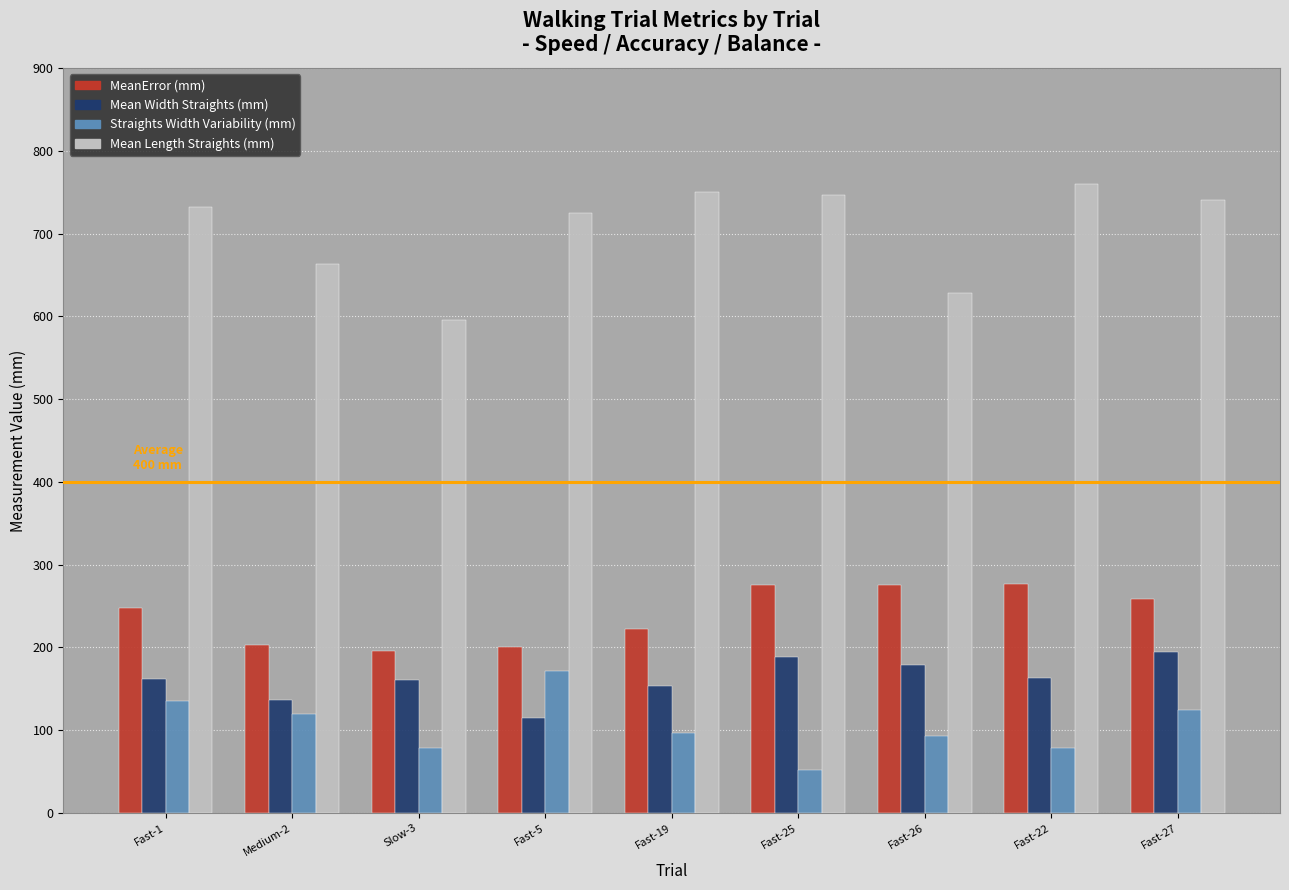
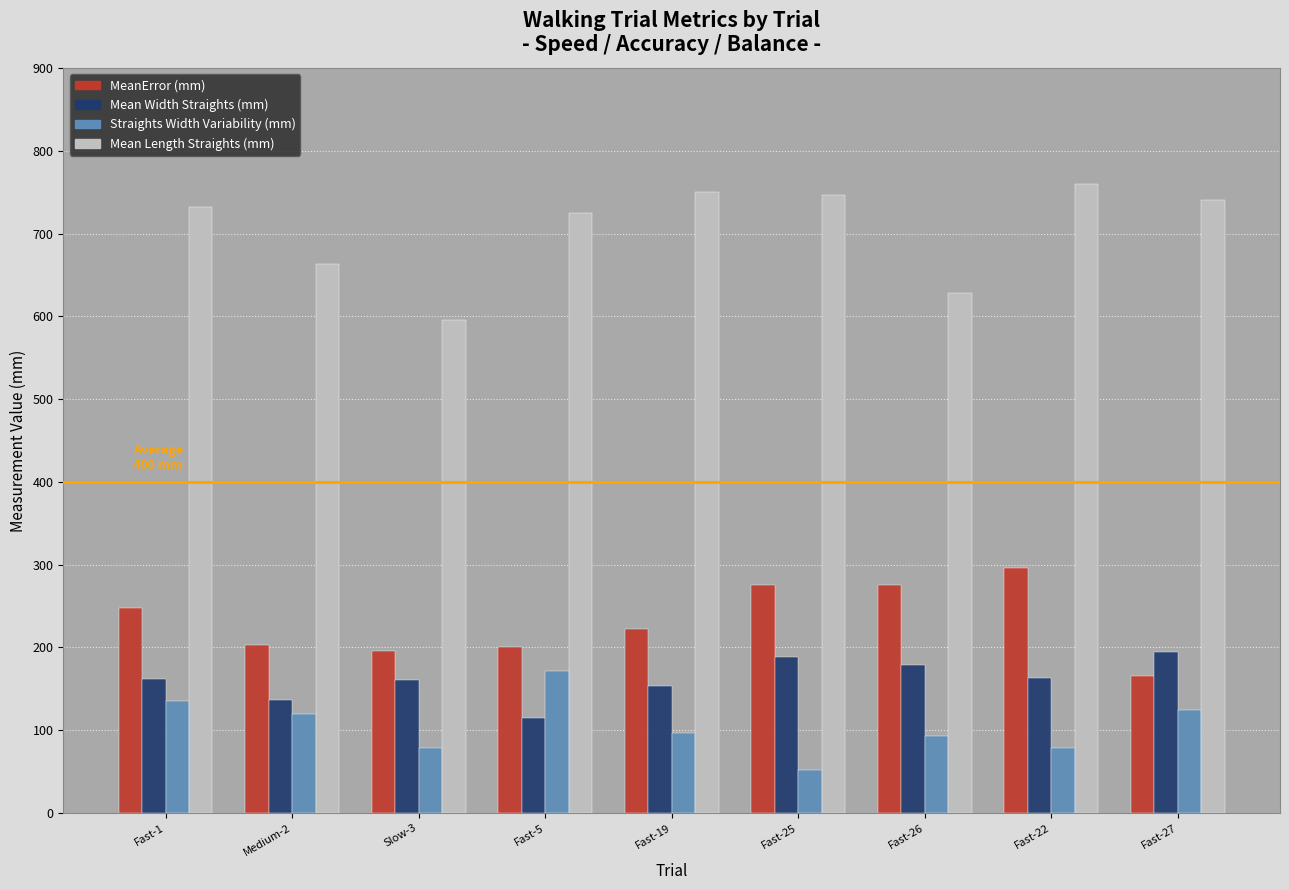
MeanError (mm), Fast-22: 280 -> 300
MeanError (mm), Fast-27: 260 -> 170
